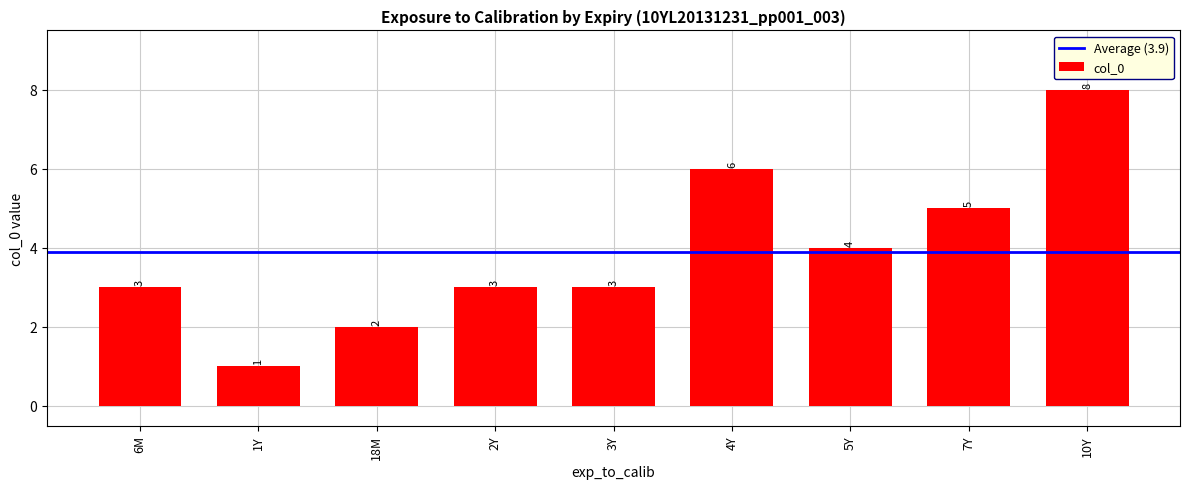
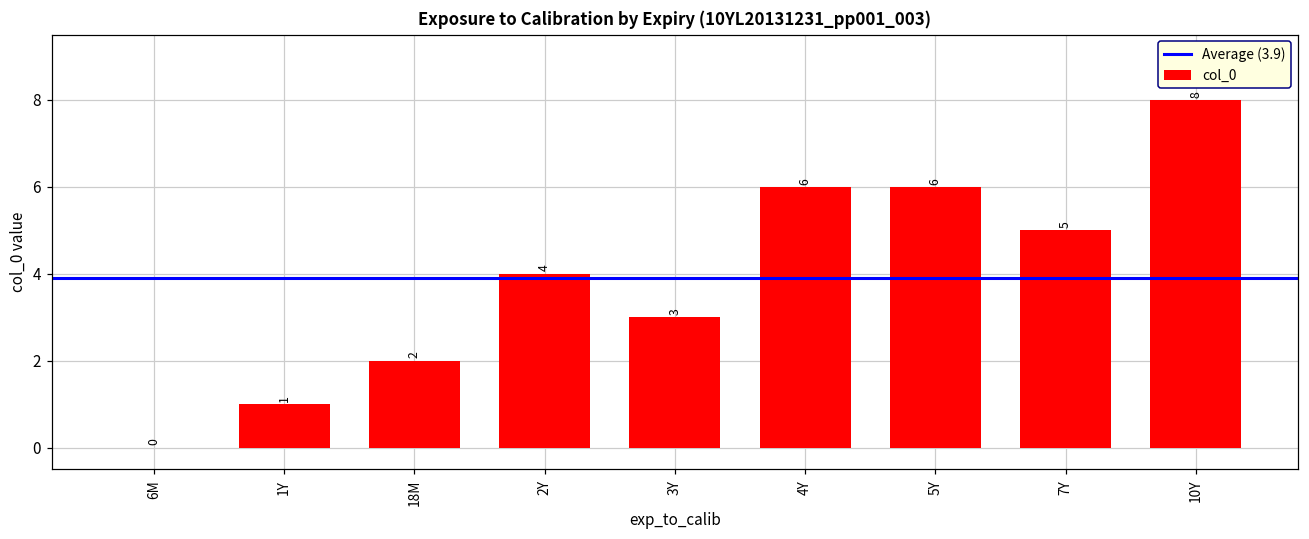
6M: 3 -> 0
2Y: 3 -> 4
5Y: 4 -> 6
